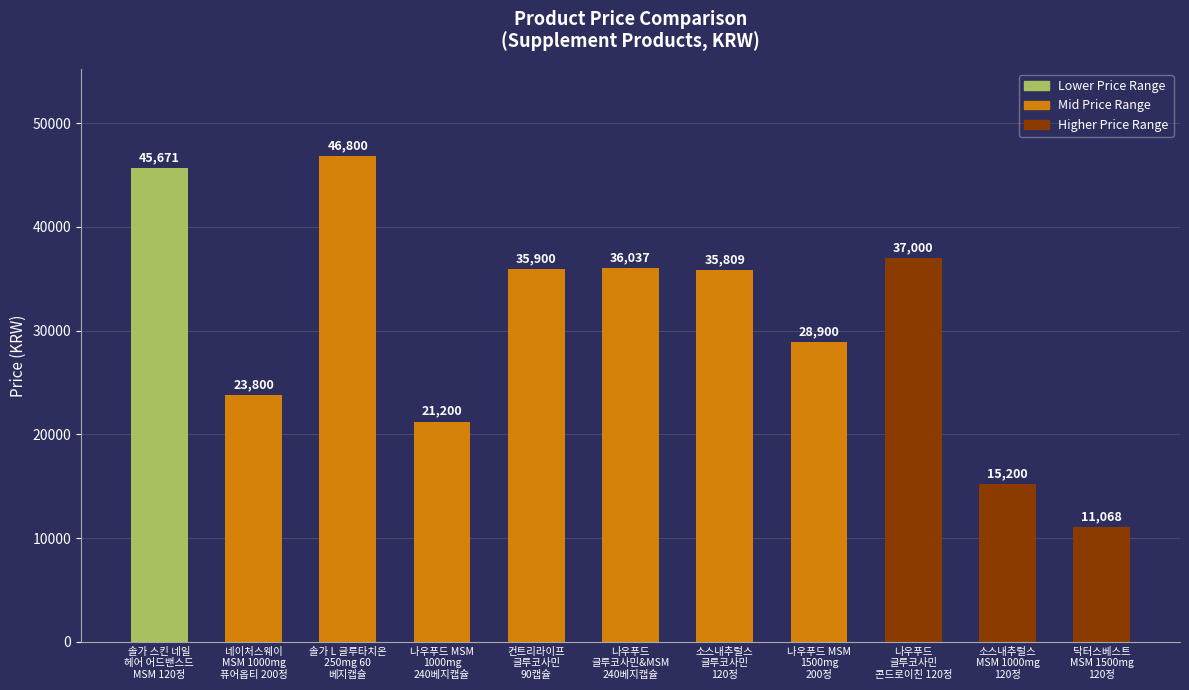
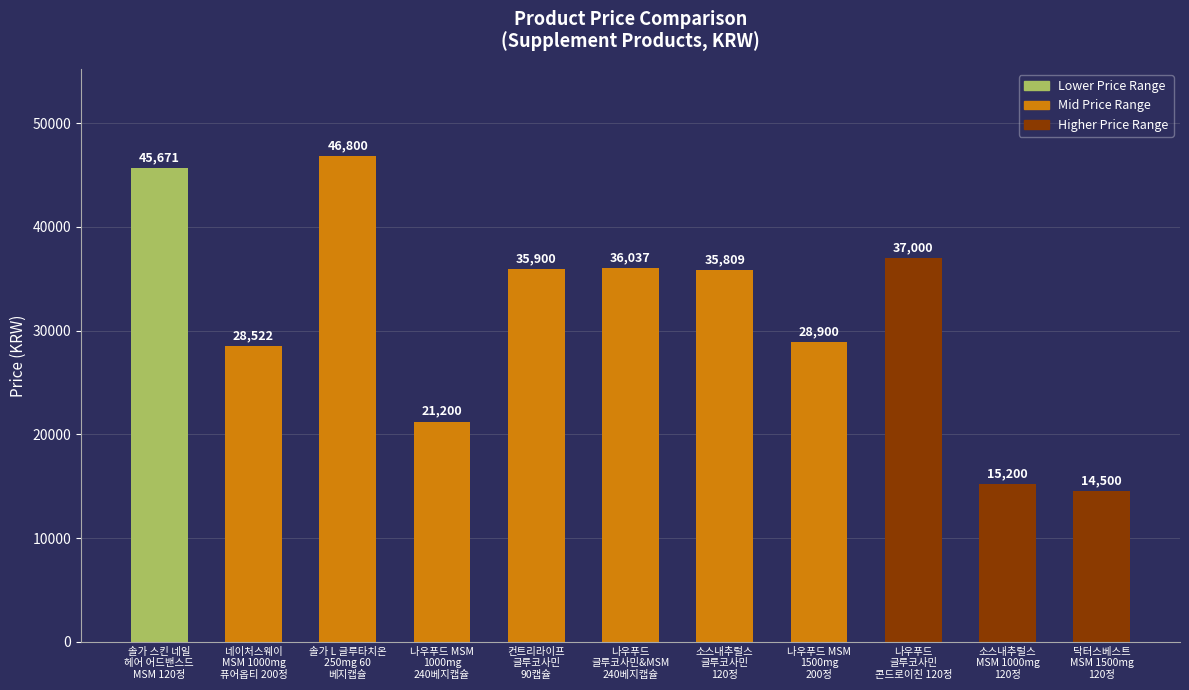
네이처스웨이 MSM 1000mg 퓨어옵티 200정: 23,800 -> 28,522
닥터스베스트 MSM 1500mg 120정: 11,068 -> 14,500
